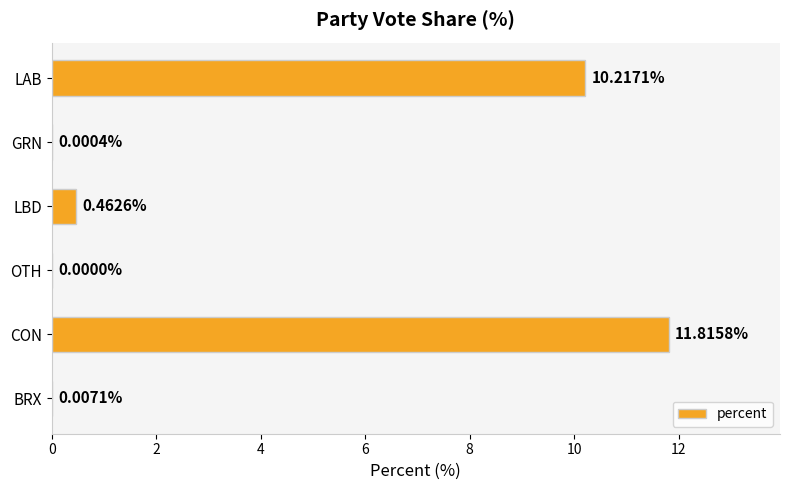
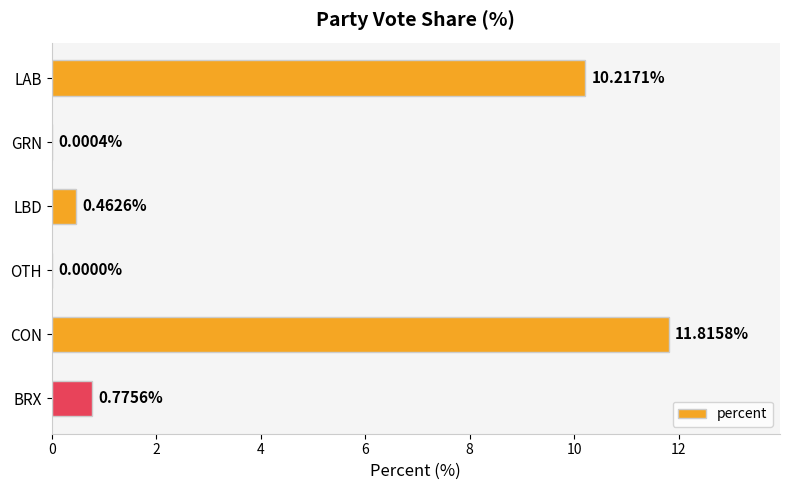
BRX: 0.0071% -> 0.7756%
